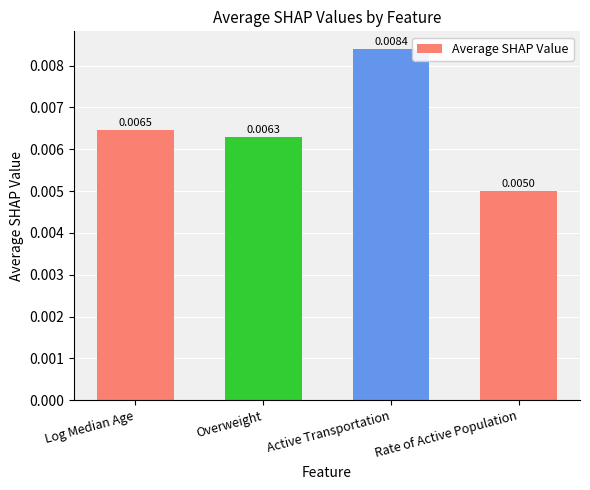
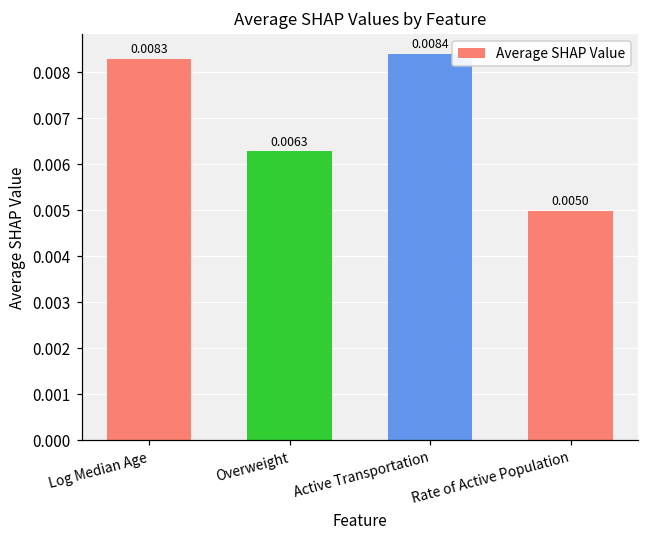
Log Median Age: 0.0065 -> 0.0083
